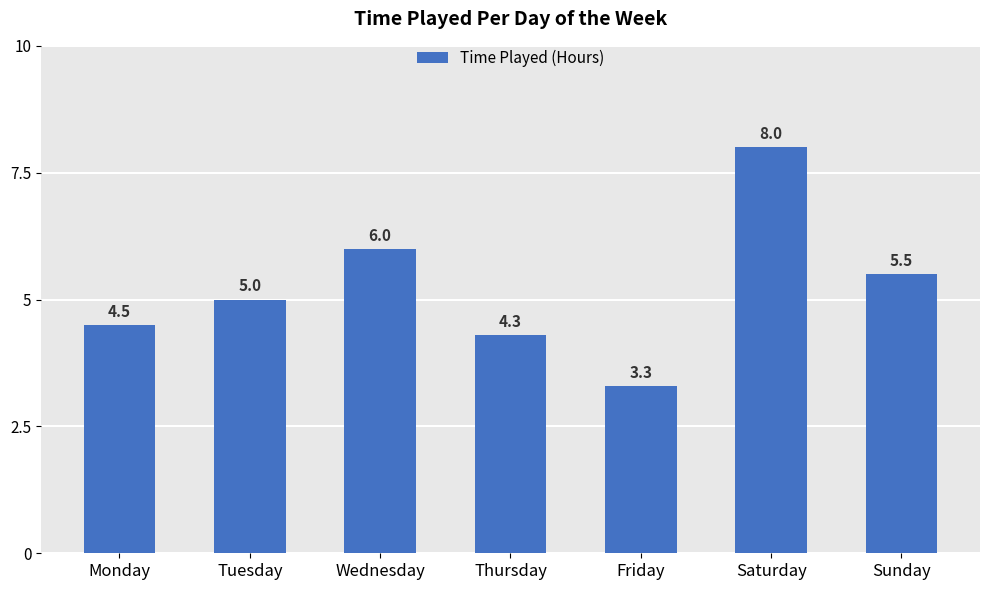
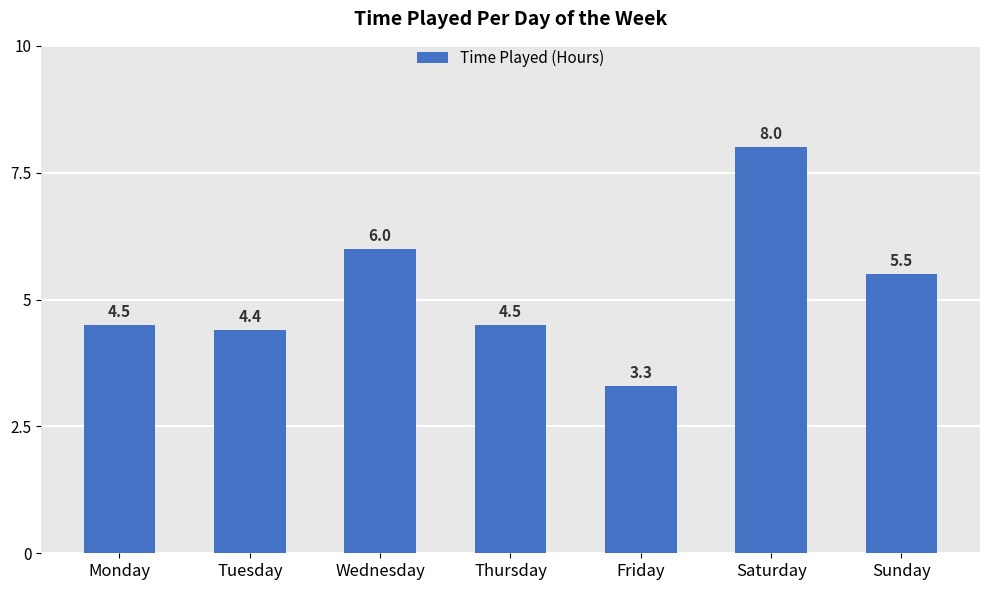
Tuesday: 5.0 -> 4.4
Thursday: 4.3 -> 4.5
